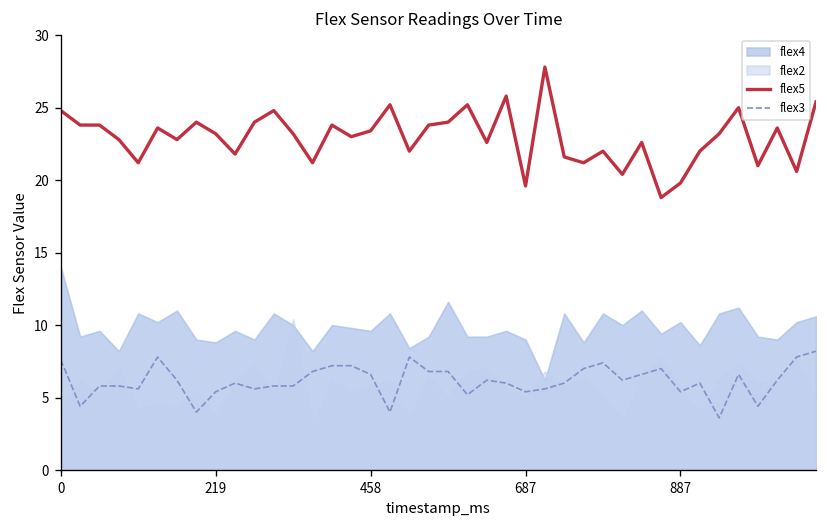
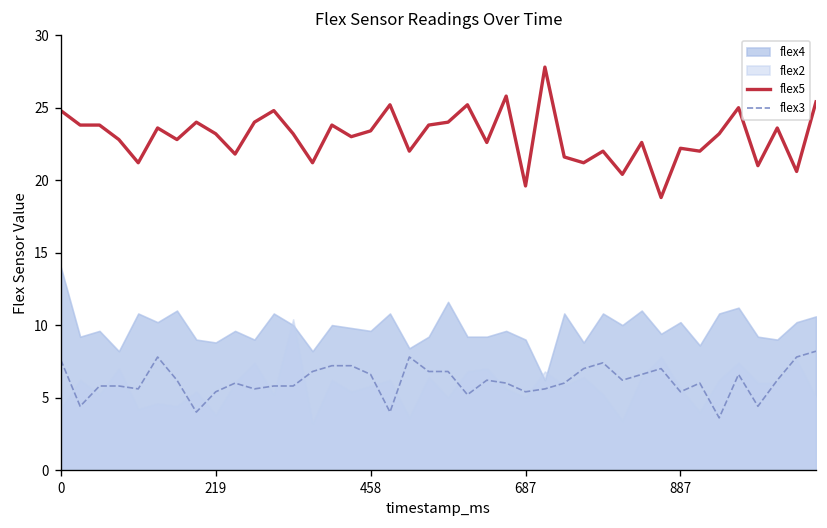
flex5, 887: 19.8 -> 22.2
